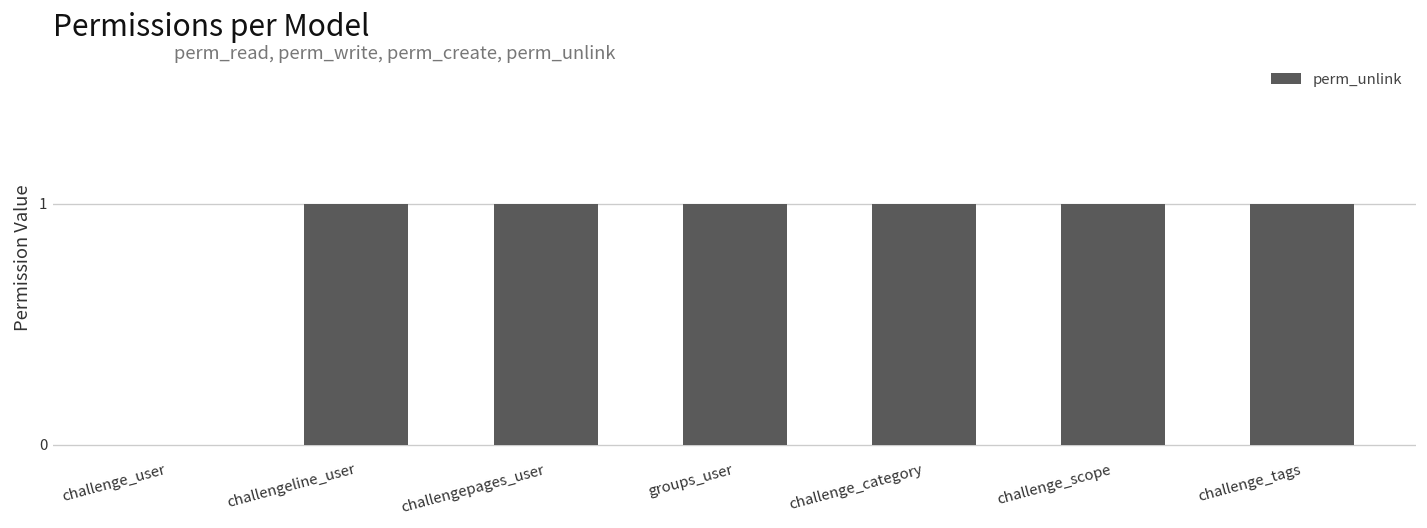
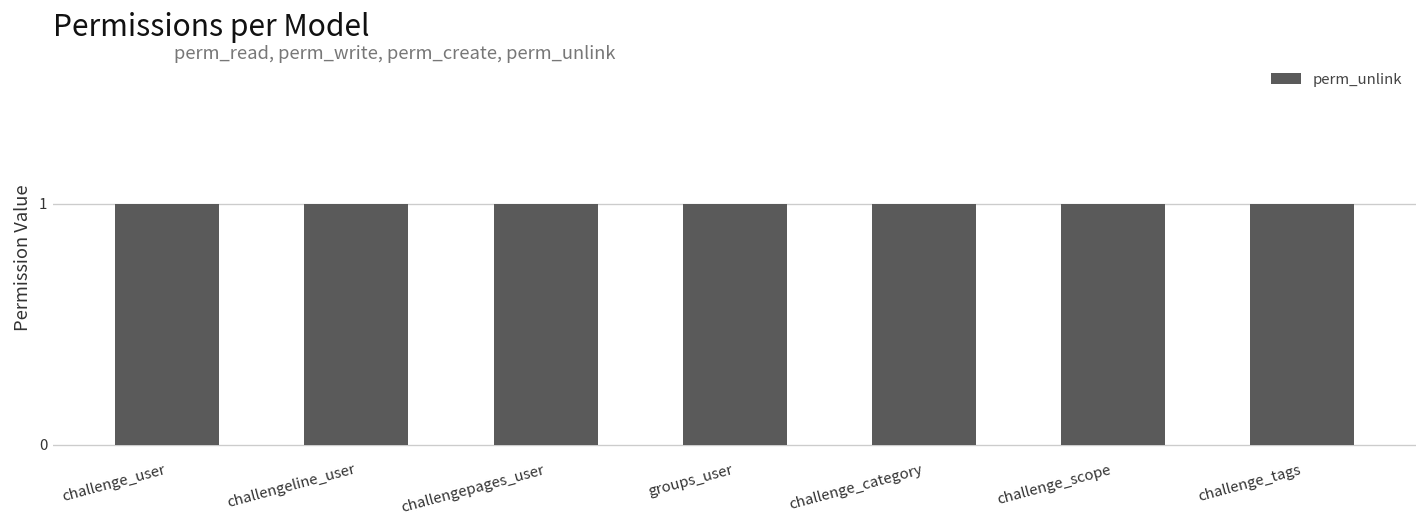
challenge_user: 0 -> 1
